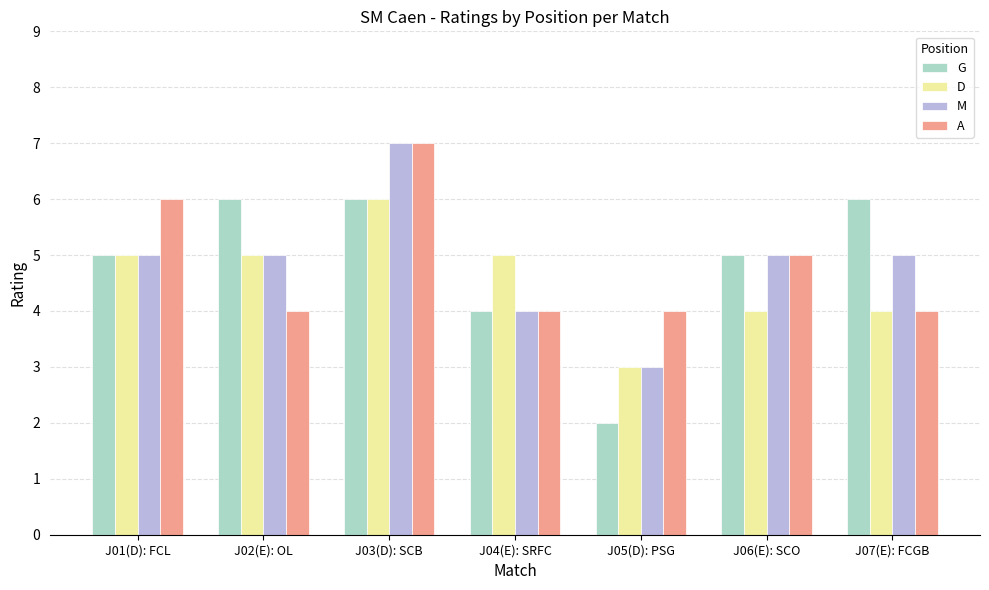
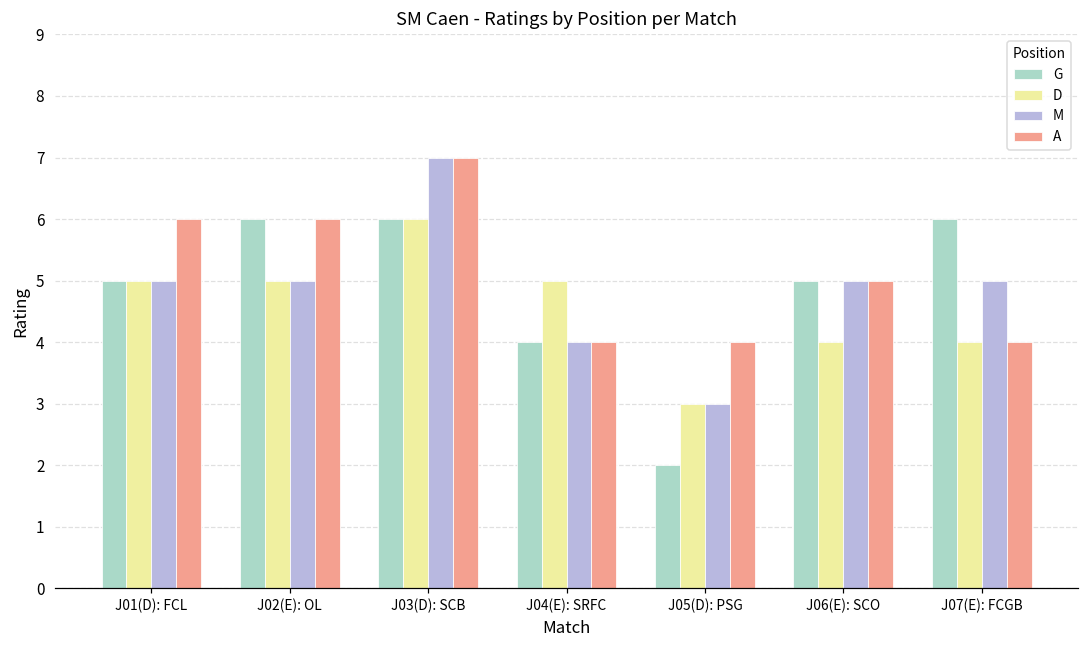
A, J02(E): OL: 4 -> 6
